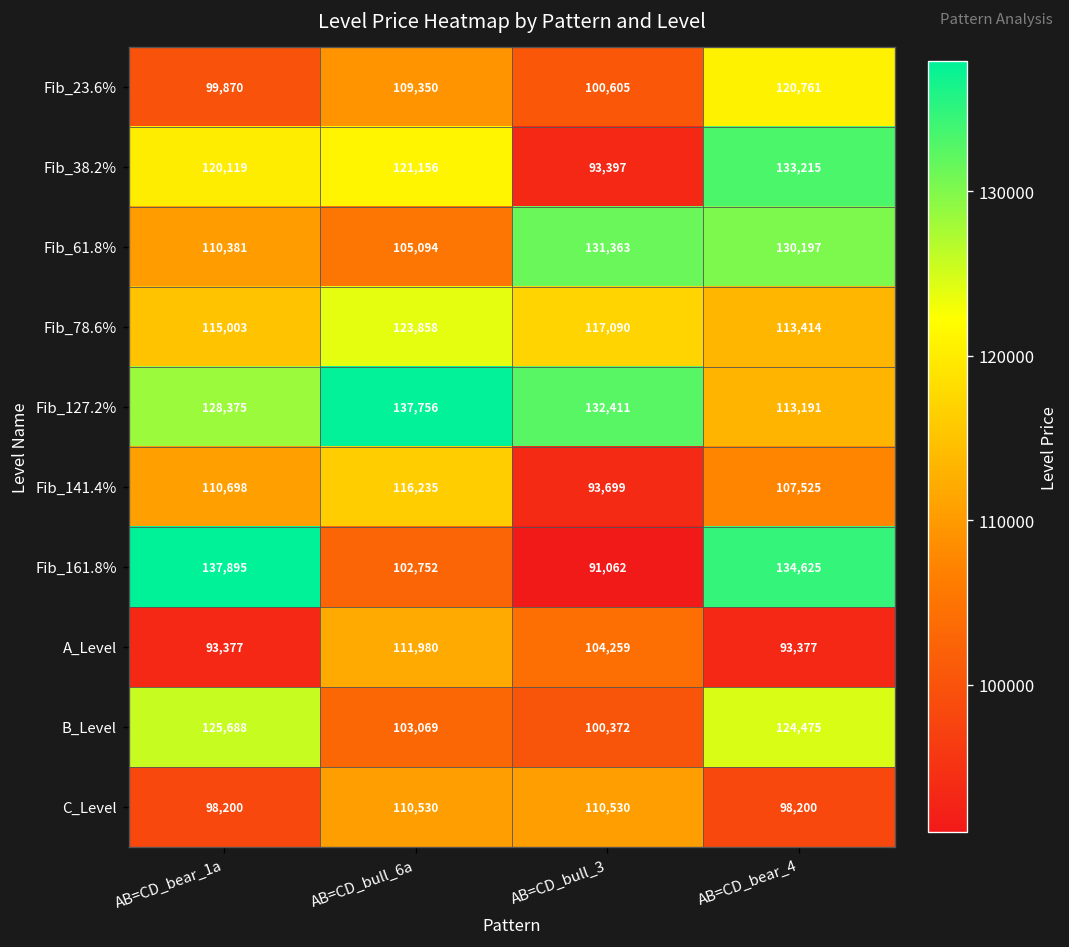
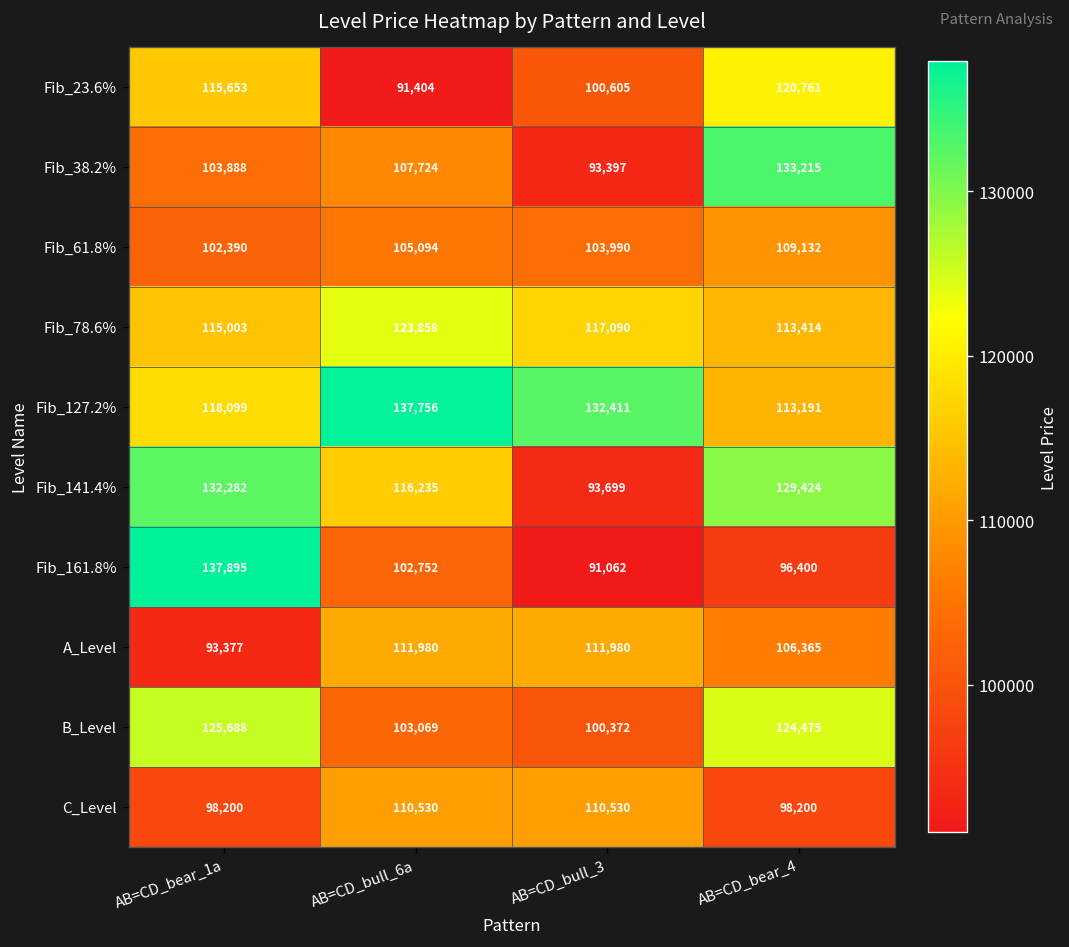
Fib_23.6%, AB=CD_bear_1a: 99,870 -> 115,653
Fib_23.6%, AB=CD_bull_6a: 109,350 -> 91,404
Fib_38.2%, AB=CD_bear_1a: 120,119 -> 103,888
Fib_38.2%, AB=CD_bull_6a: 121,156 -> 107,724
Fib_61.8%, AB=CD_bear_1a: 110,381 -> 102,390
Fib_61.8%, AB=CD_bull_3: 131,363 -> 103,990
Fib_61.8%, AB=CD_bear_4: 130,197 -> 109,132
Fib_127.2%, AB=CD_bear_1a: 128,375 -> 118,099
Fib_141.4%, AB=CD_bear_1a: 110,698 -> 132,282
Fib_141.4%, AB=CD_bear_4: 107,525 -> 129,424
Fib_161.8%, AB=CD_bear_4: 134,625 -> 96,400
A_Level, AB=CD_bull_3: 104,259 -> 111,980
A_Level, AB=CD_bear_4: 93,377 -> 106,365
